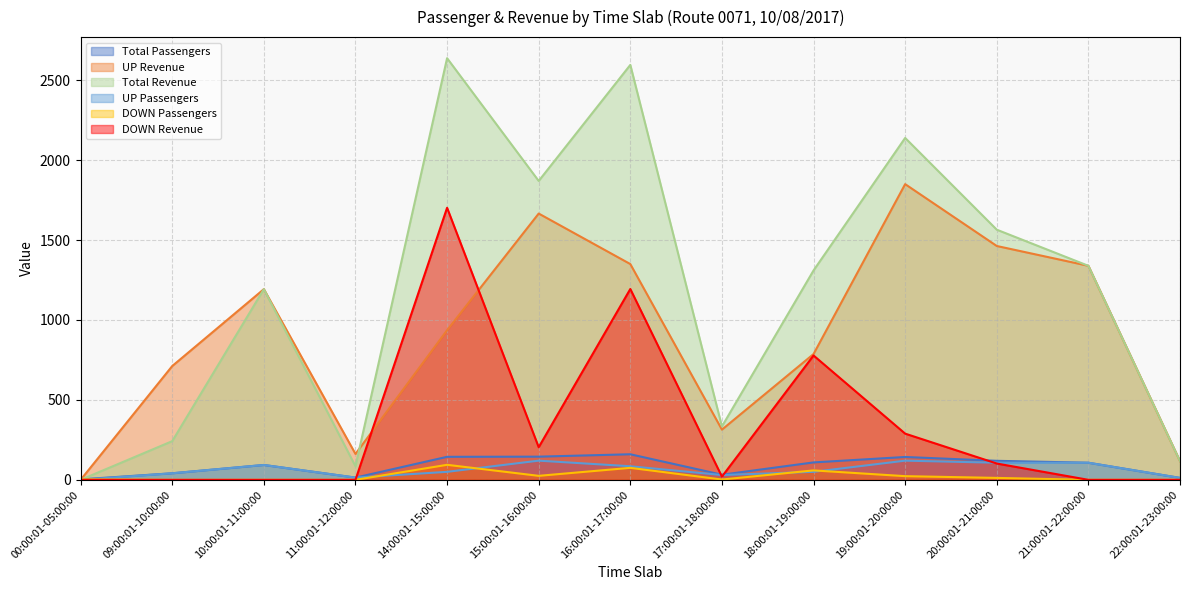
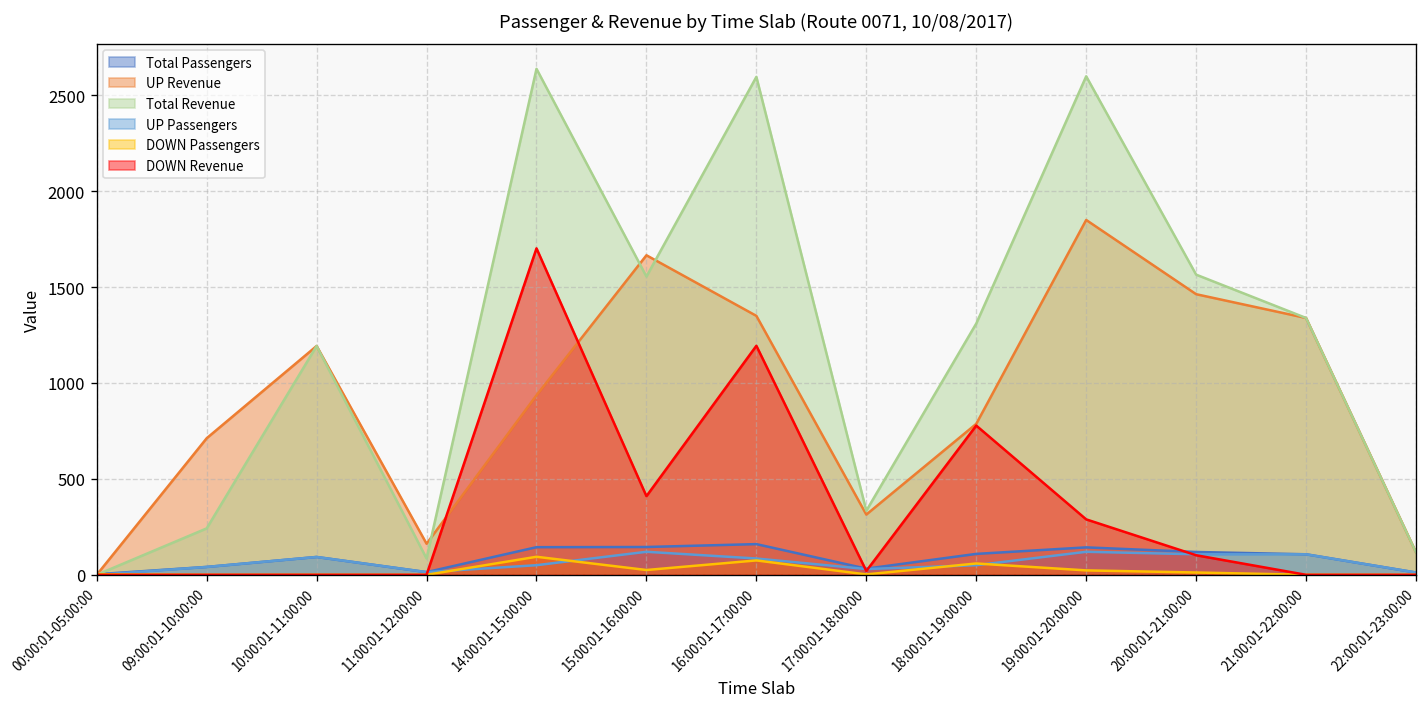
Total Revenue, 15:00:01-16:00:00: 1870 -> 1560
DOWN Revenue, 15:00:01-16:00:00: 200 -> 410
Total Revenue, 19:00:01-20:00:00: 2140 -> 2600
